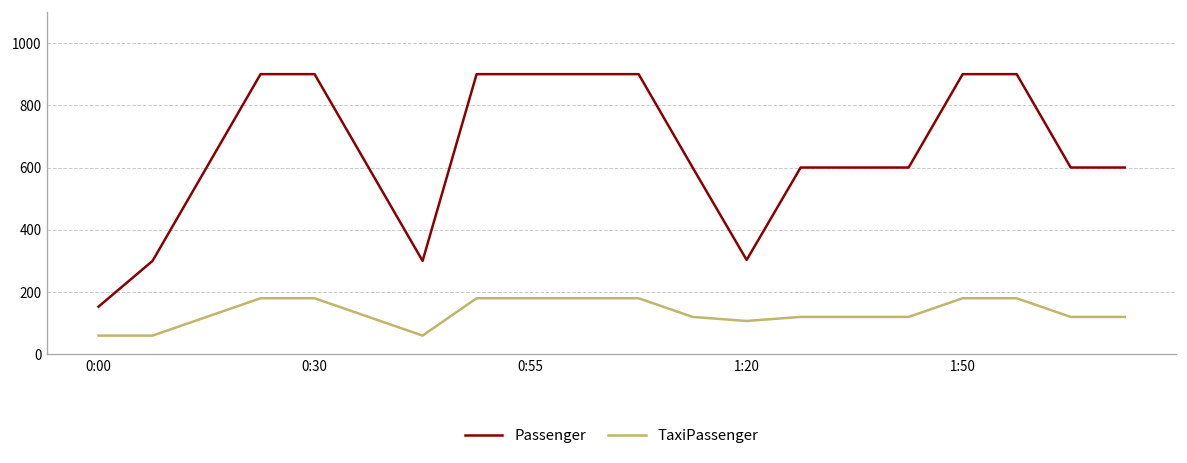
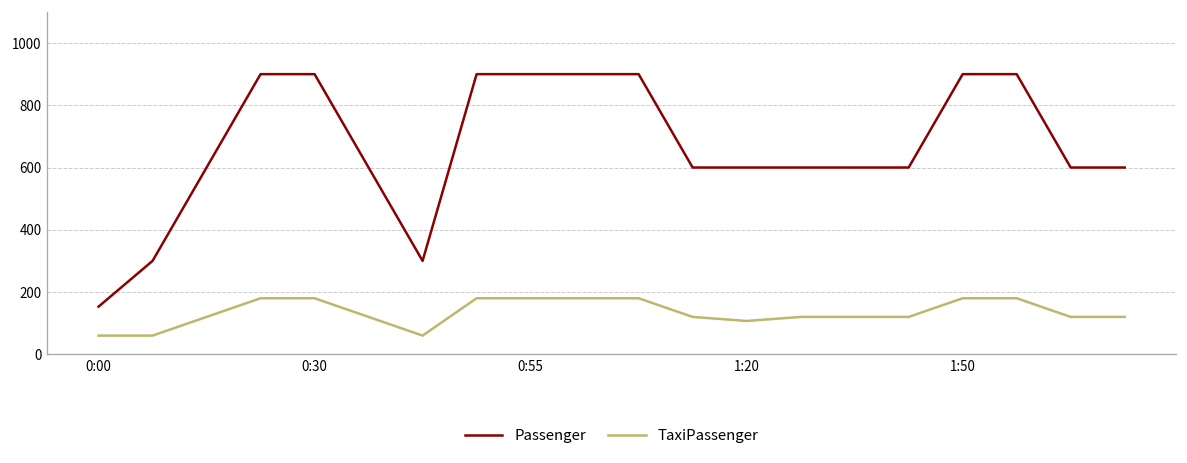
Passenger, 1:20: 300 -> 600
